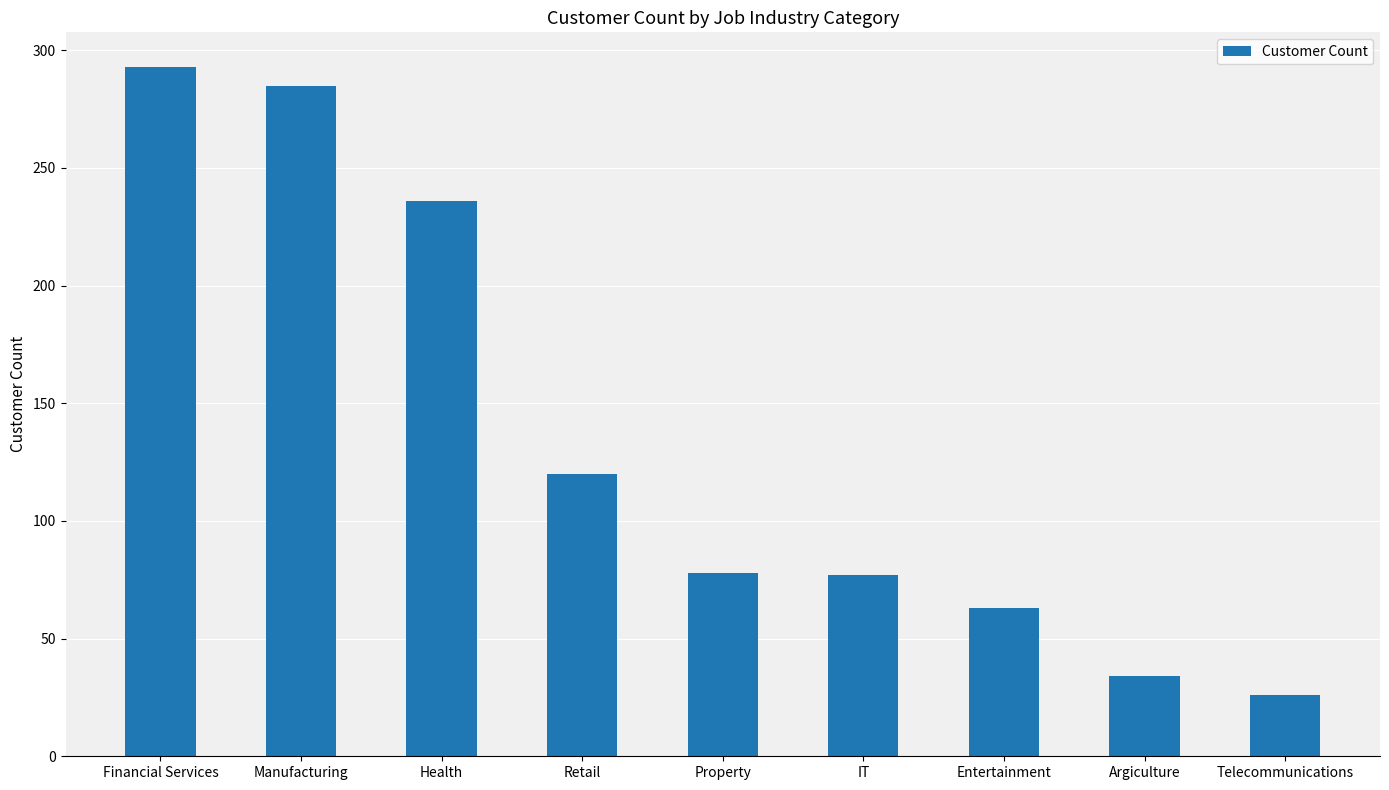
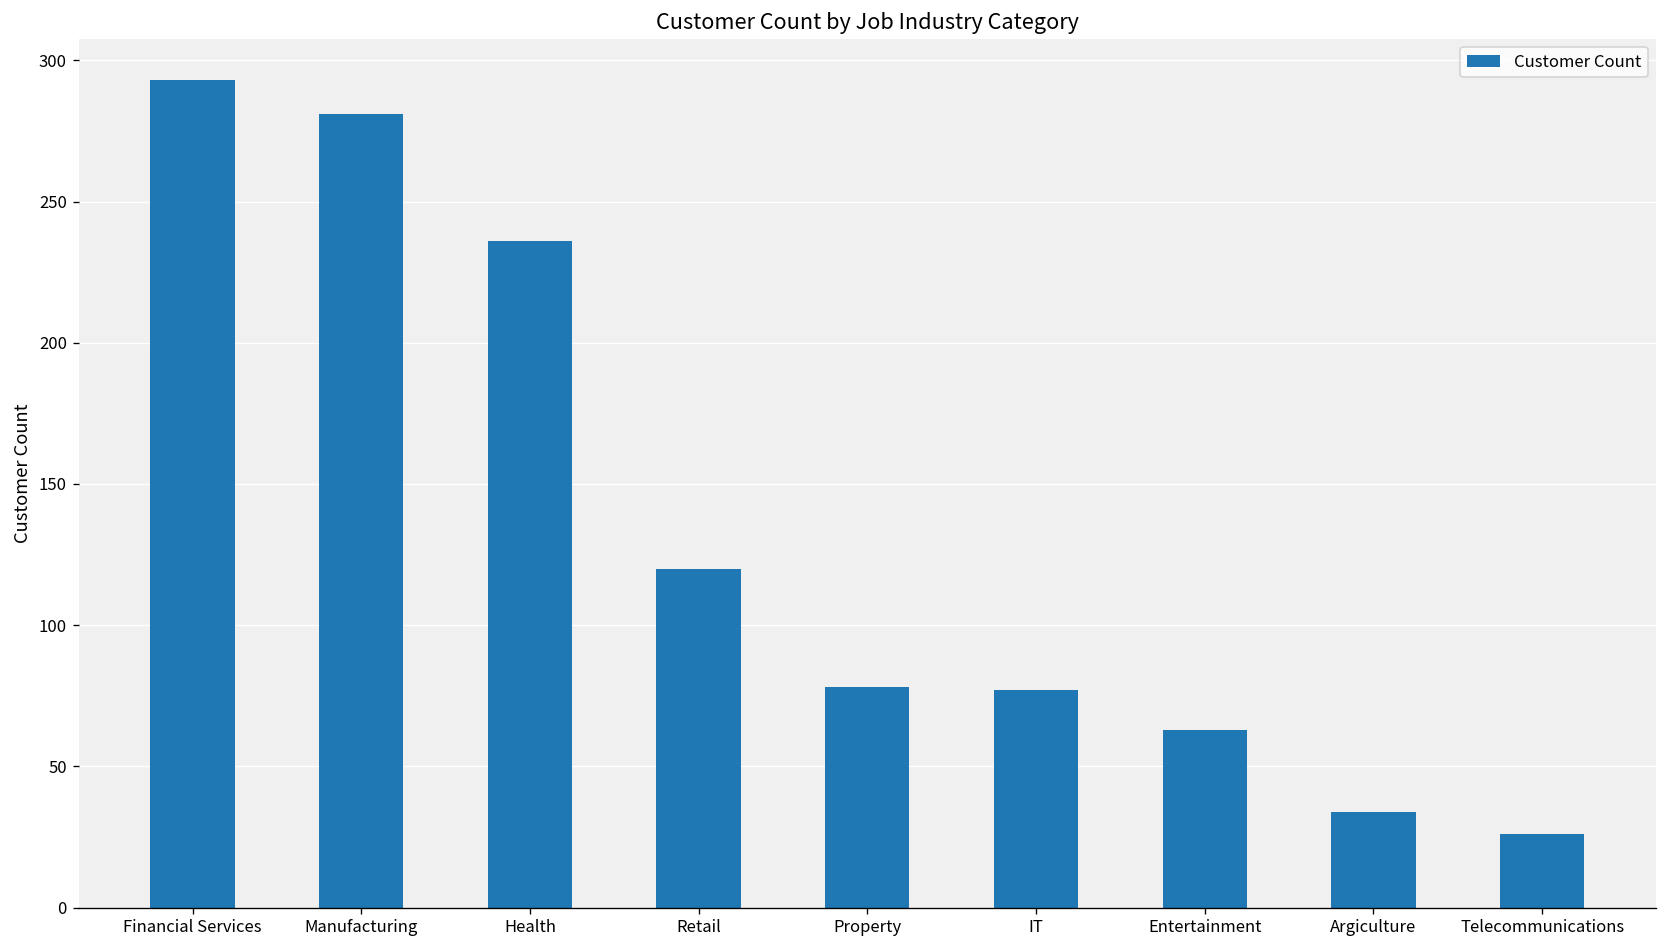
Manufacturing: 285 -> 281
